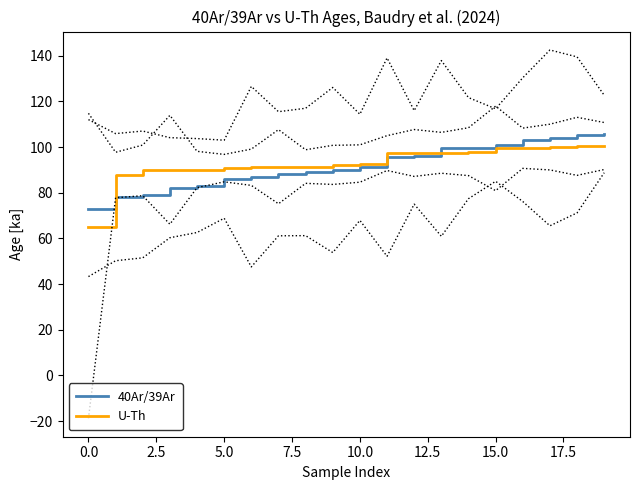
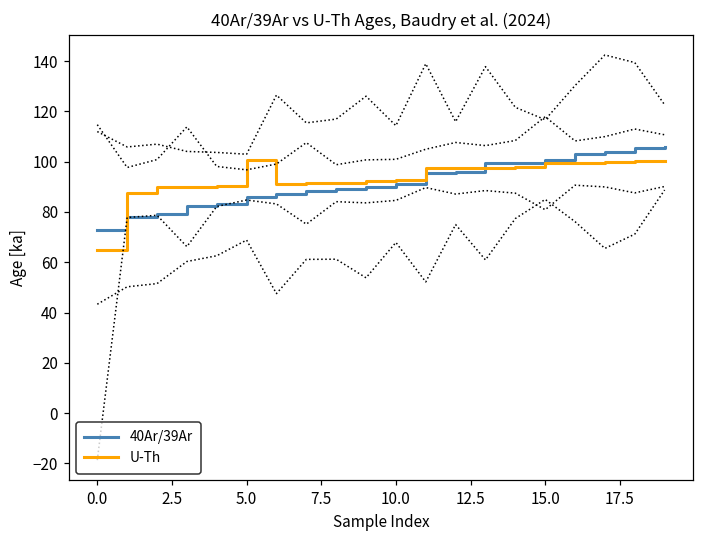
U-Th, 5.0: 91 -> 101
